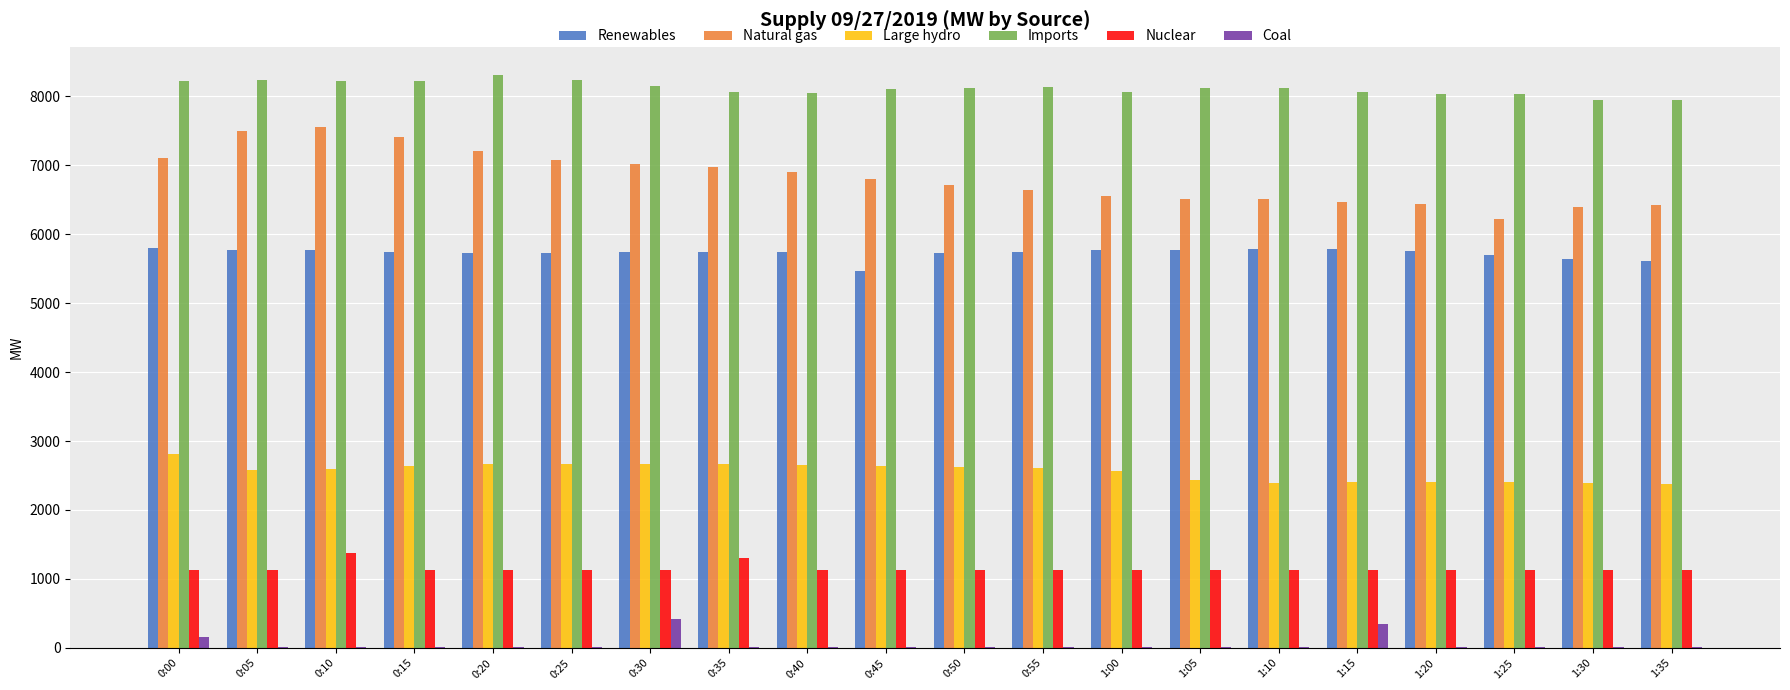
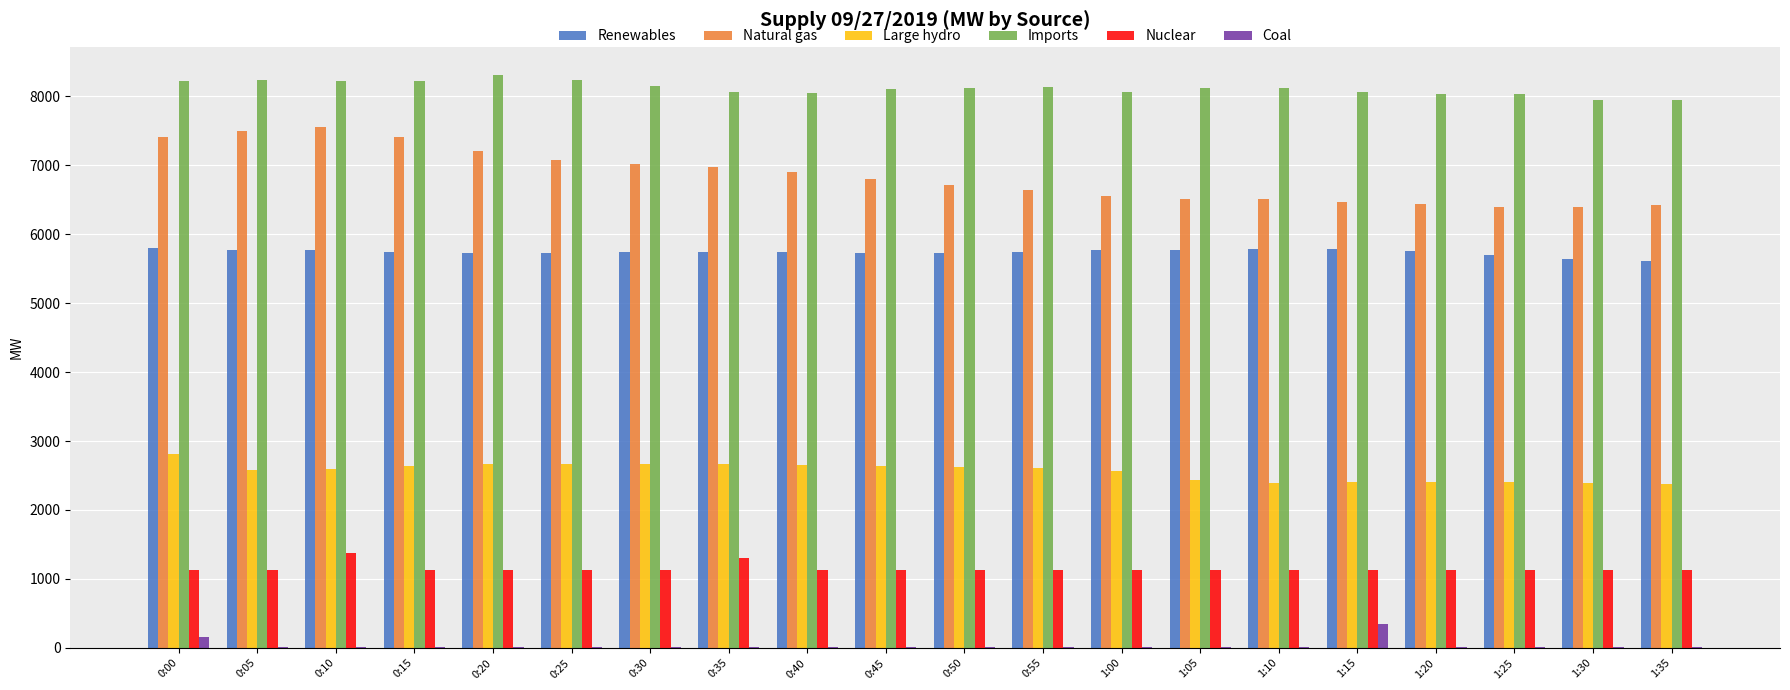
Natural gas, 0:00: 7100 -> 7400
Coal, 0:30: 400 -> 0
Renewables, 0:45: 5500 -> 5700
Natural gas, 1:25: 6200 -> 6400
